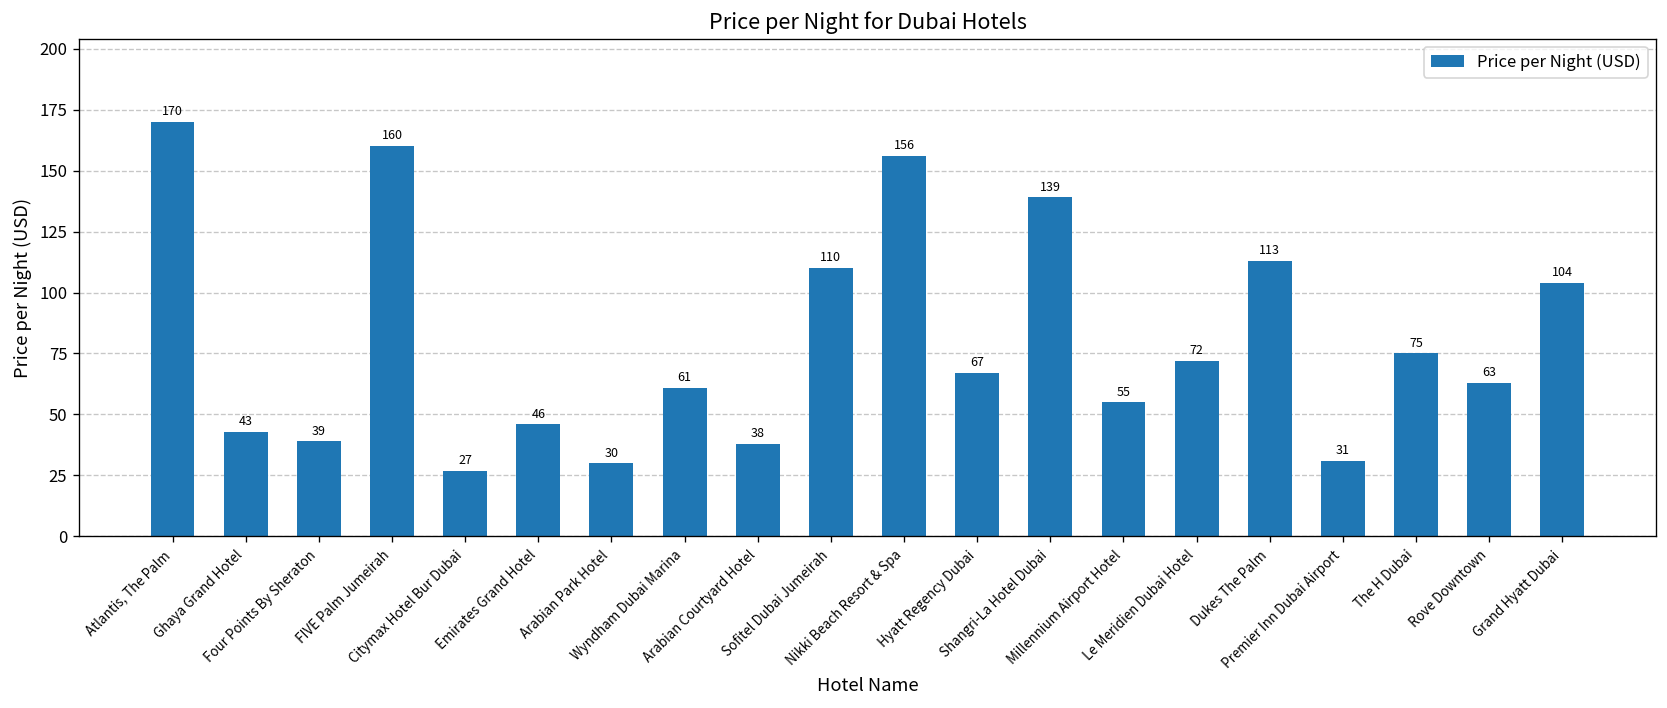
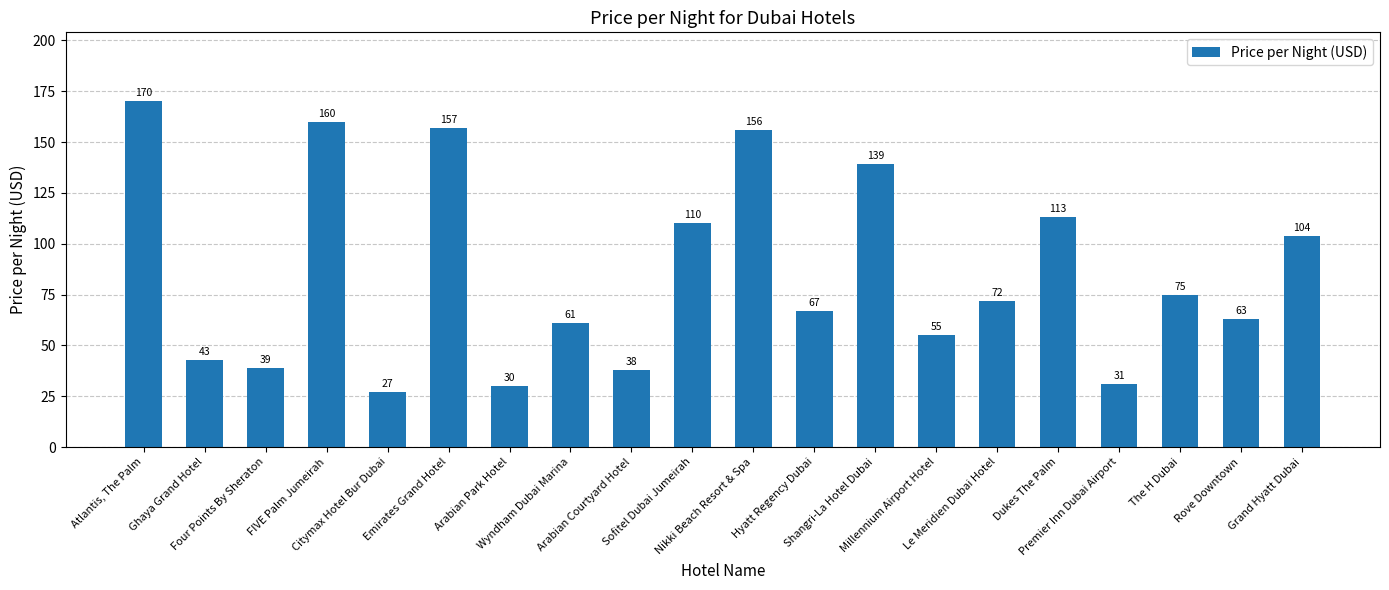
Emirates Grand Hotel: 46 -> 157
